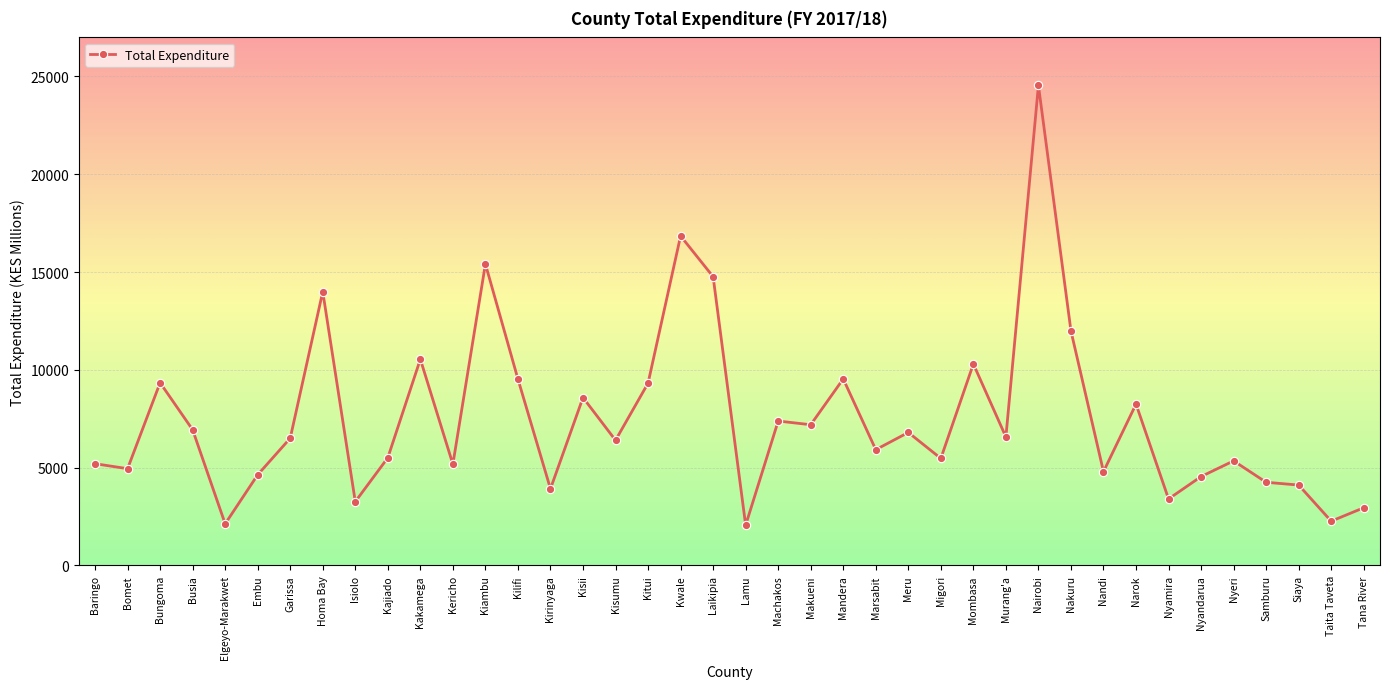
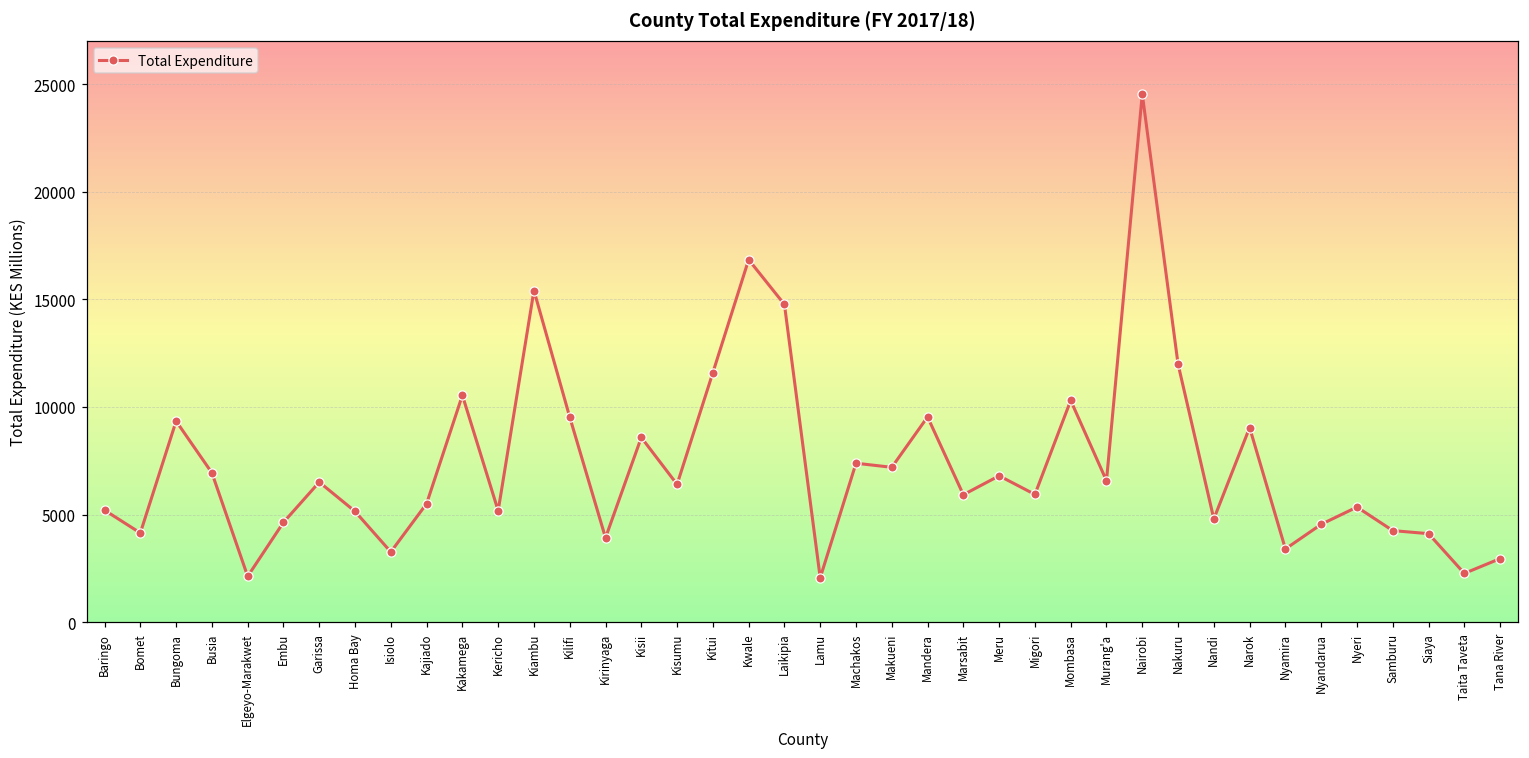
Bomet: 4900 -> 4100
Homa Bay: 14000 -> 5100
Kitui: 9300 -> 11600
Migori: 5500 -> 5900
Narok: 8200 -> 9000
